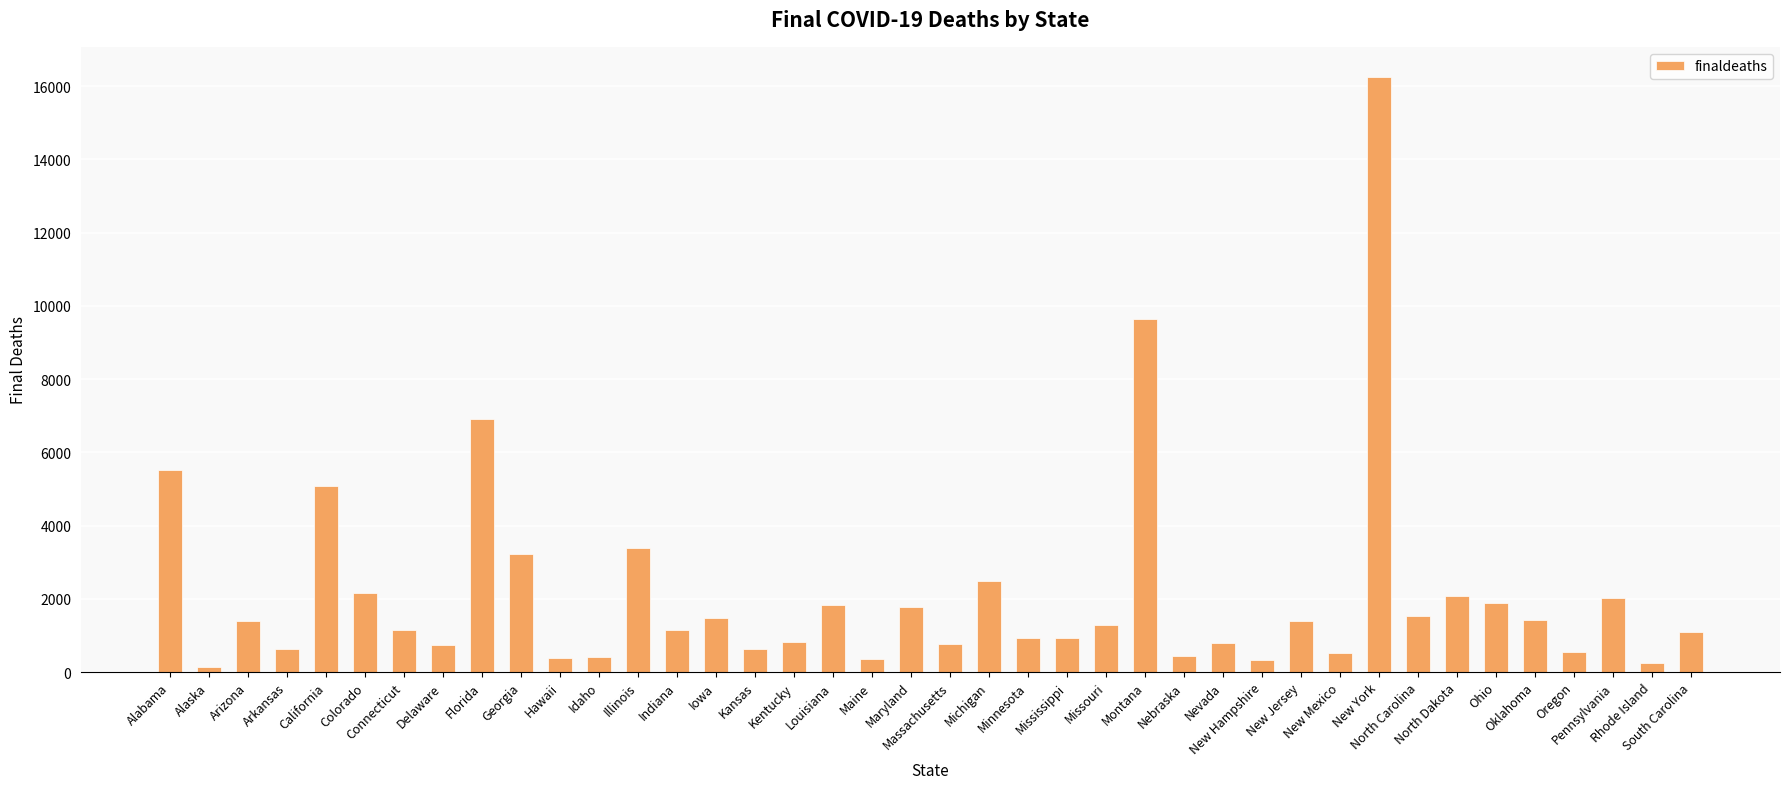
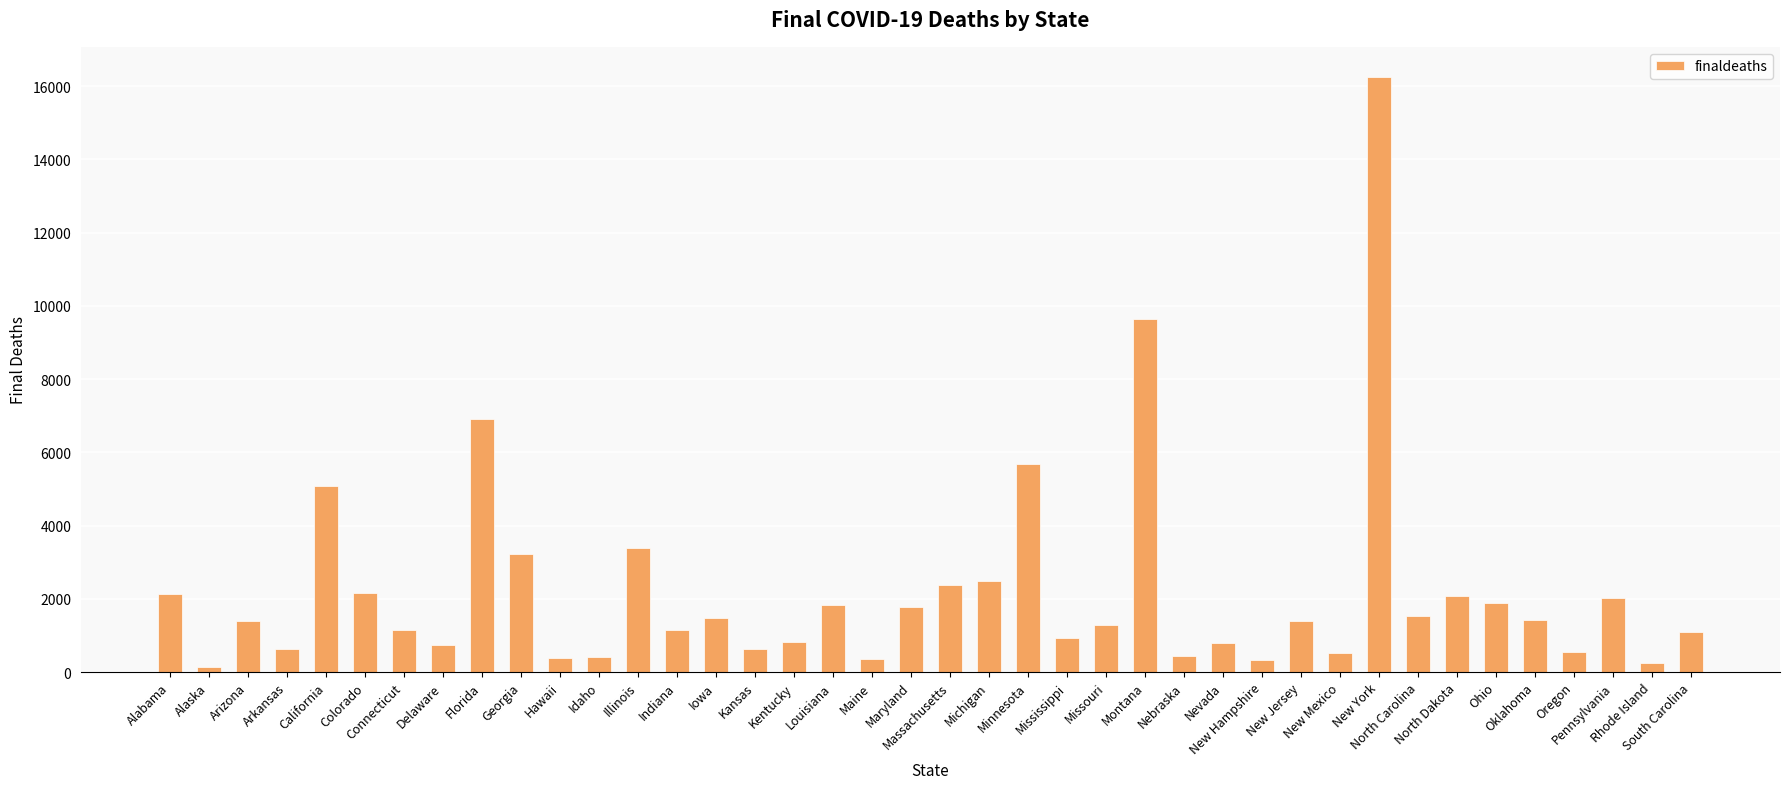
Alabama: 5500 -> 2100
Massachusetts: 800 -> 2400
Minnesota: 900 -> 5700
